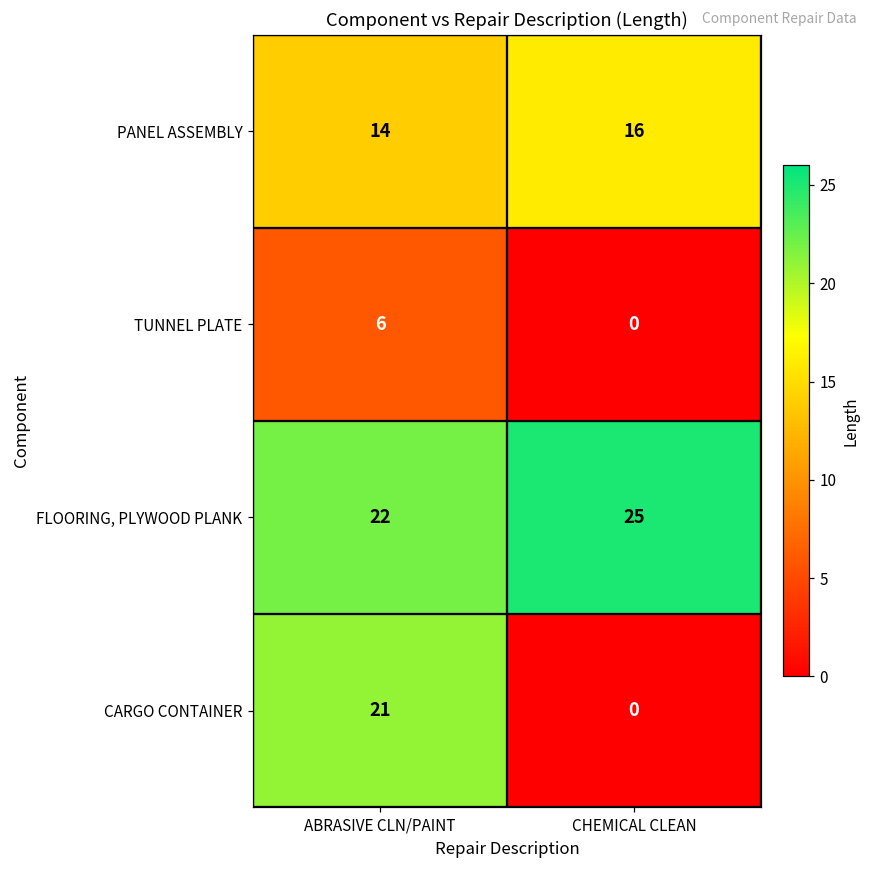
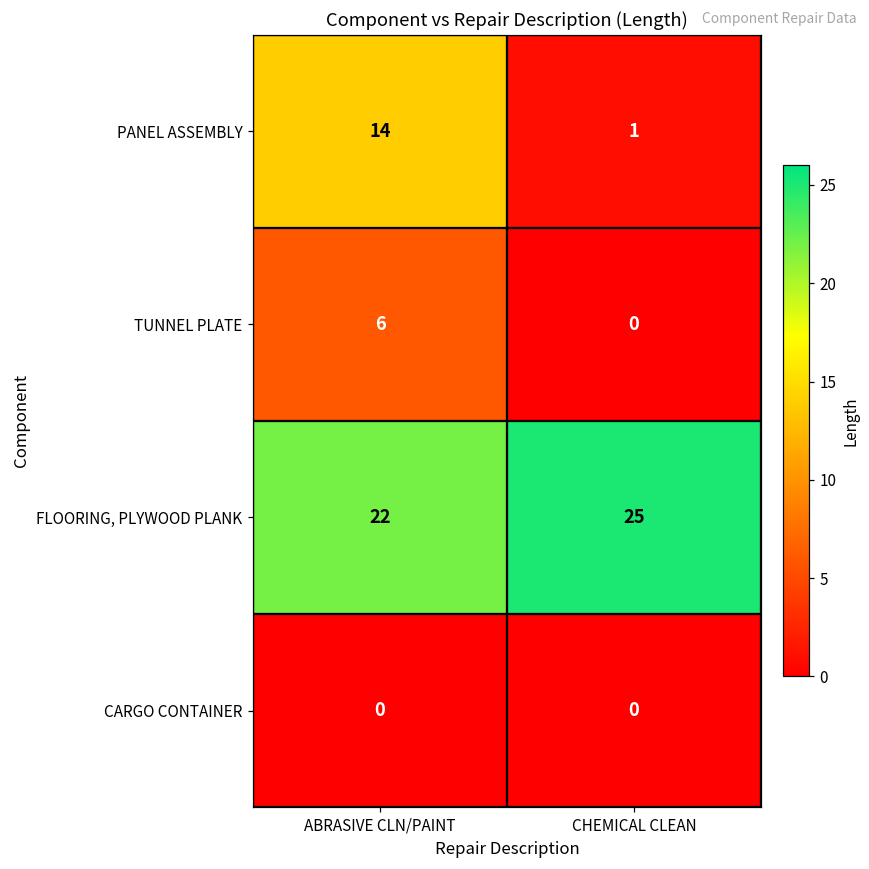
PANEL ASSEMBLY, CHEMICAL CLEAN: 16 -> 1
CARGO CONTAINER, ABRASIVE CLN/PAINT: 21 -> 0
